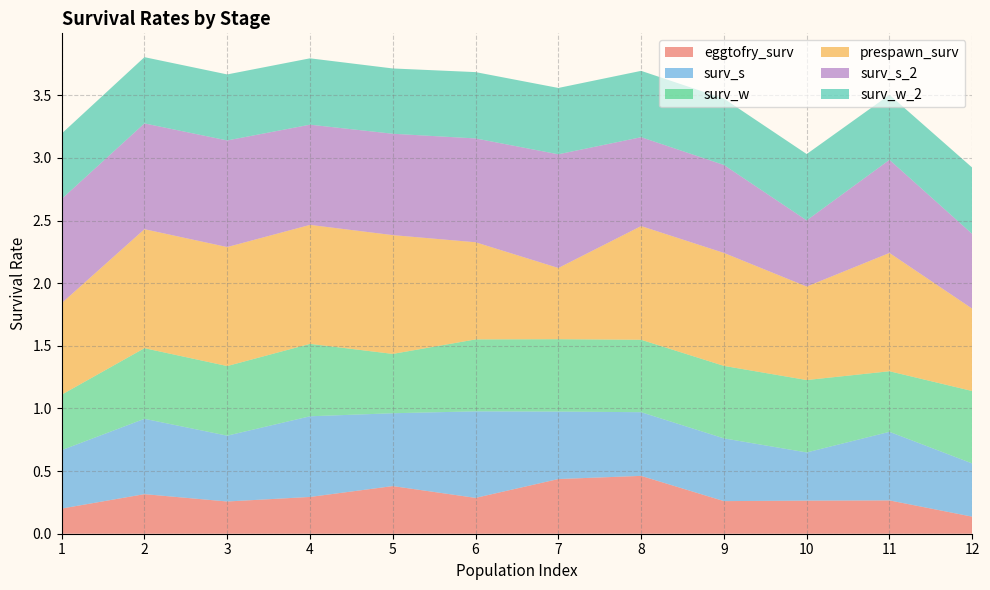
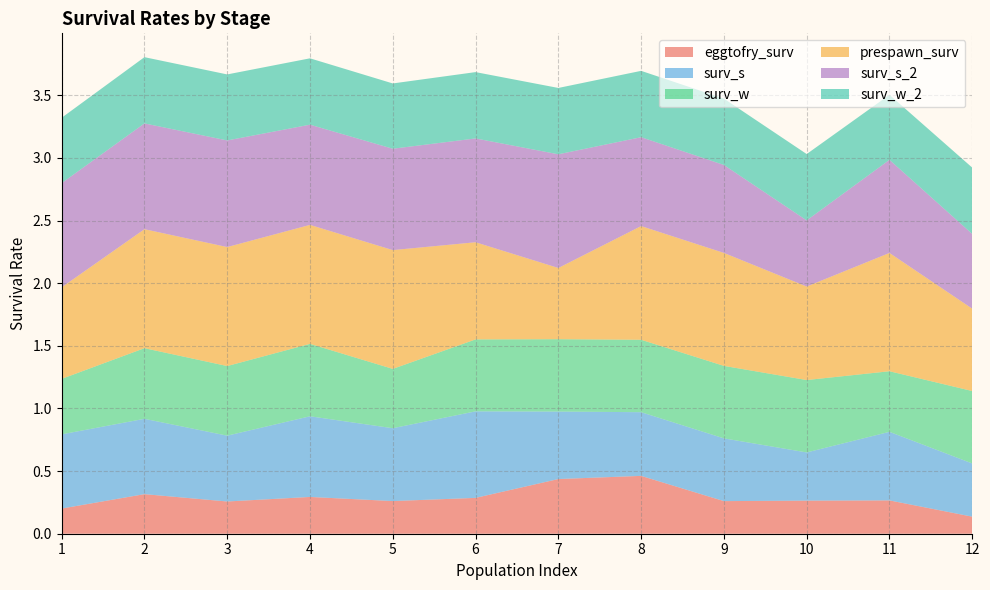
surv_s, 1: 0.47 -> 0.59
eggtofry_surv, 5: 0.38 -> 0.26
